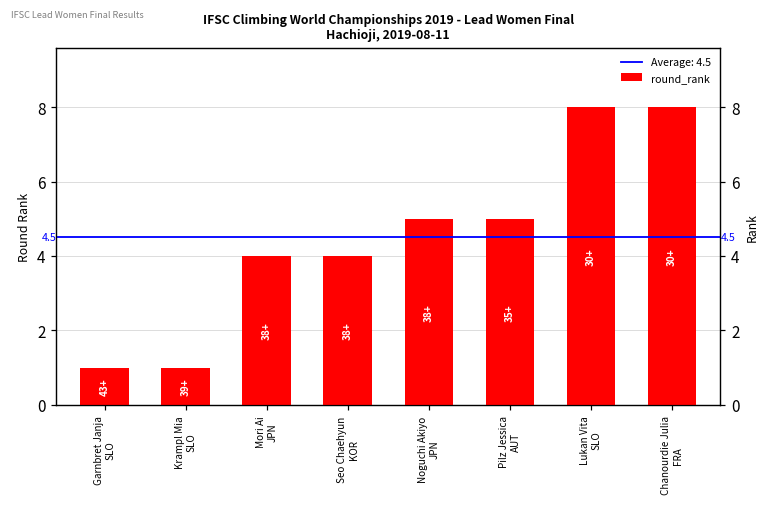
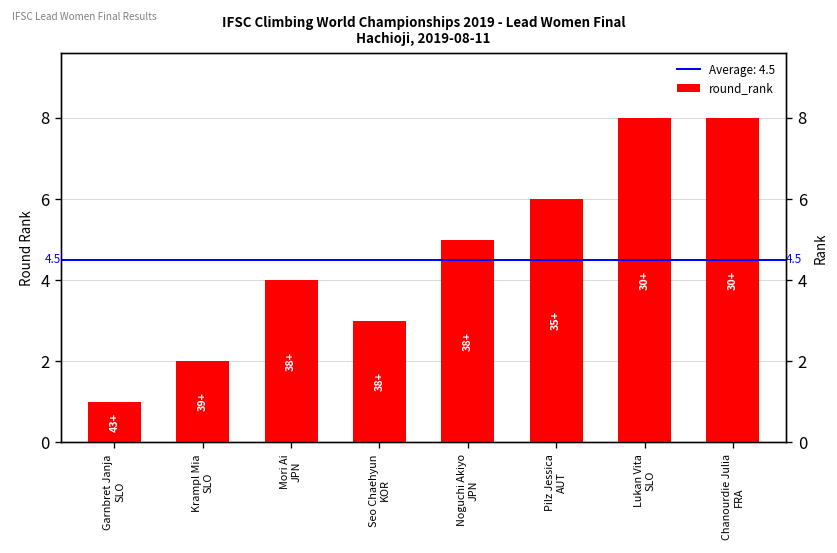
Krampl Mia SLO: 1 -> 2
Seo Chaehyun KOR: 4 -> 3
Pilz Jessica AUT: 5 -> 6
